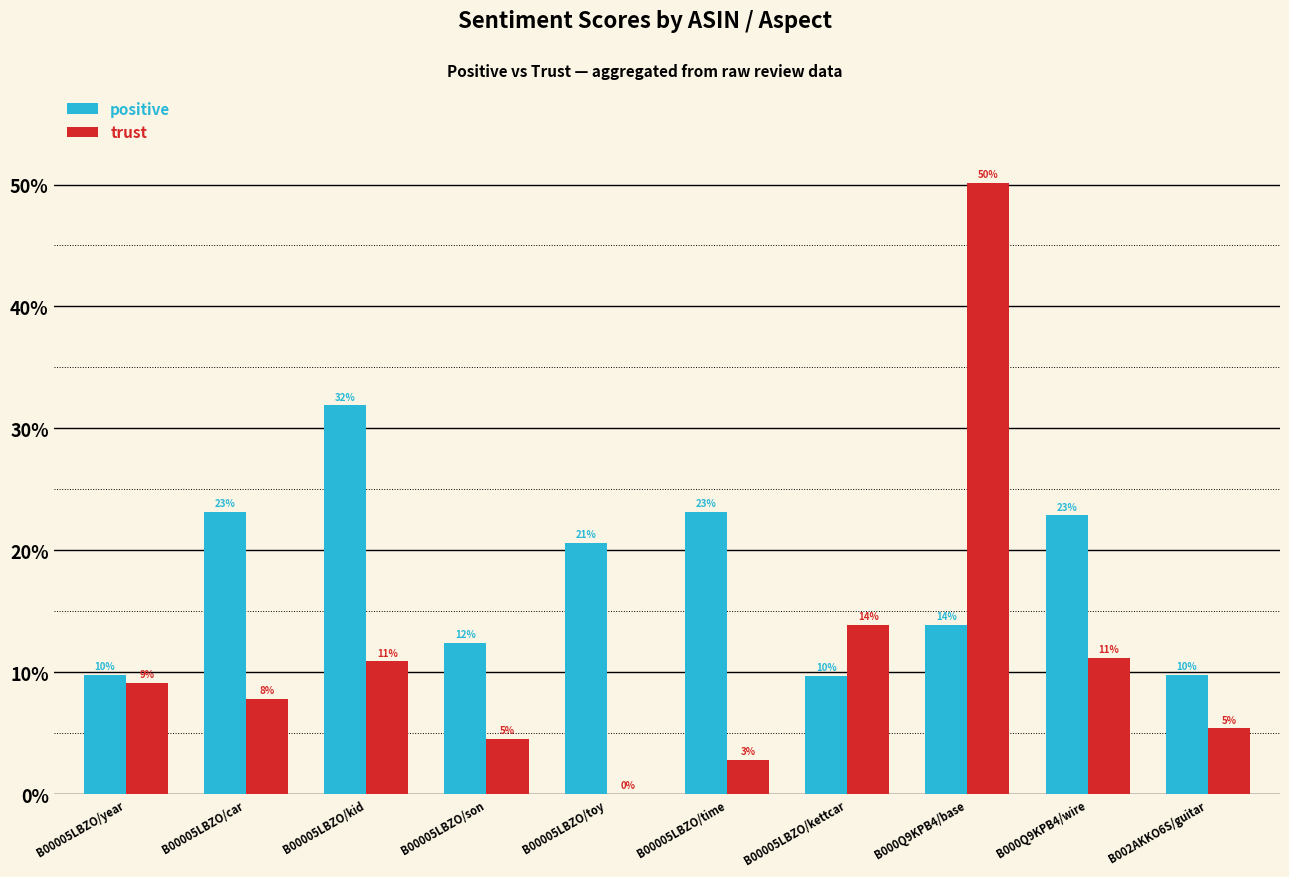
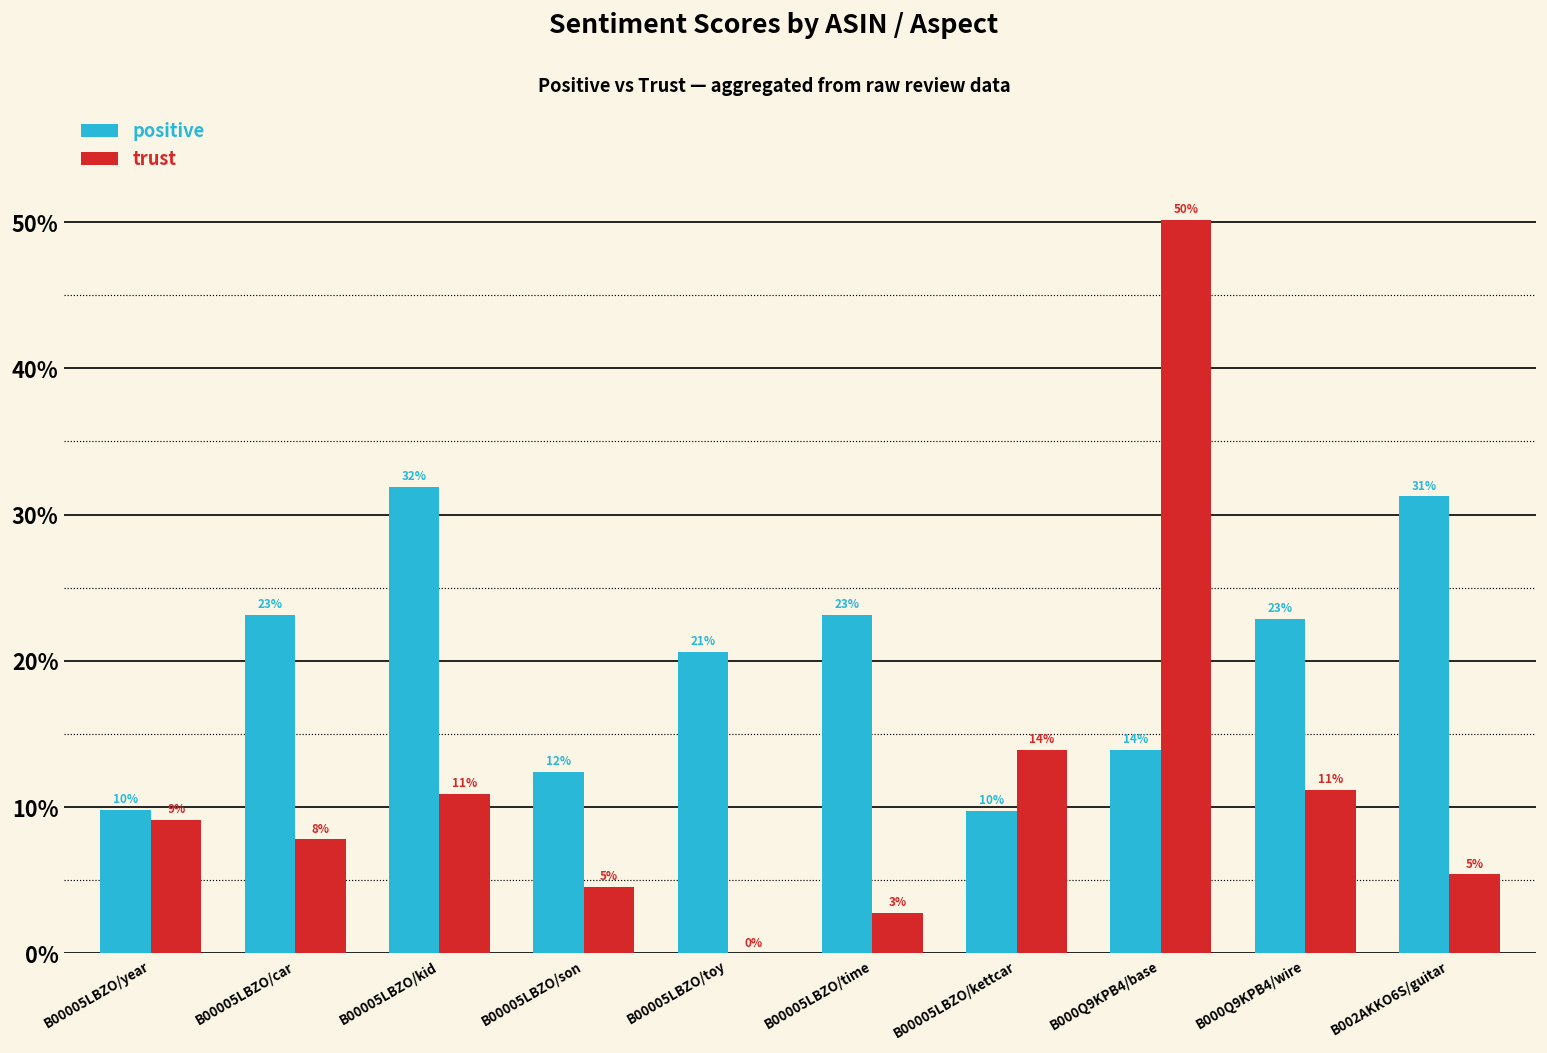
positive, B002AKKO6S/guitar: 10% -> 31%
